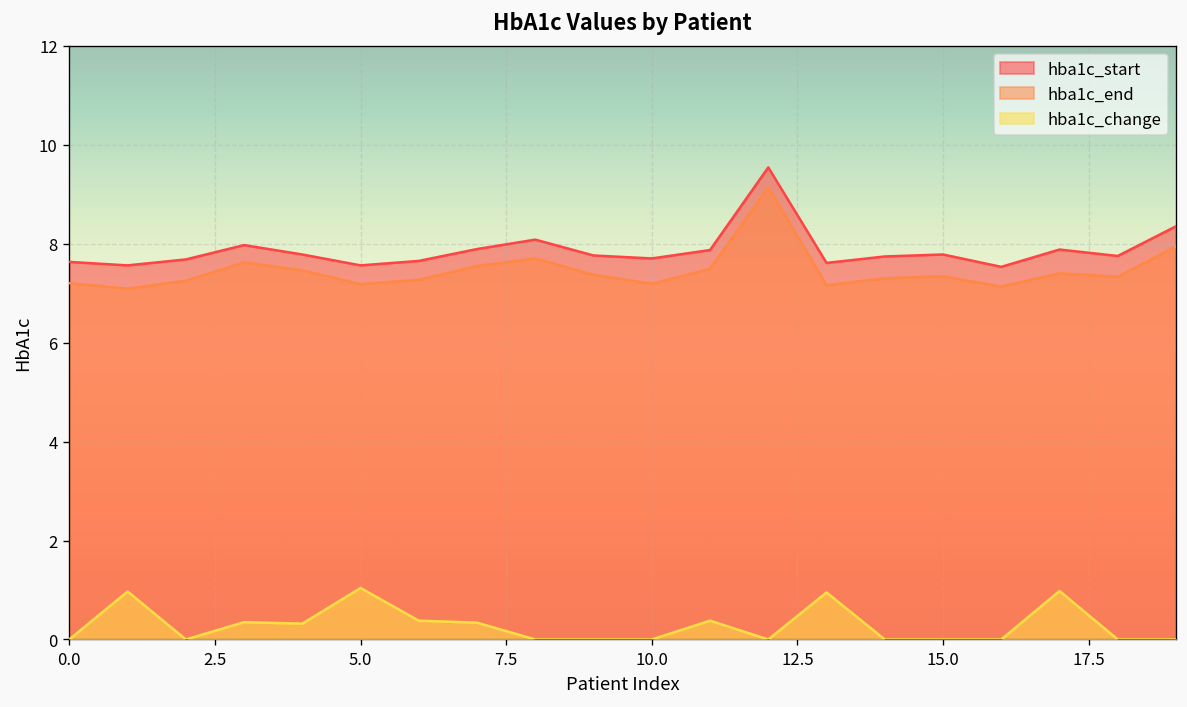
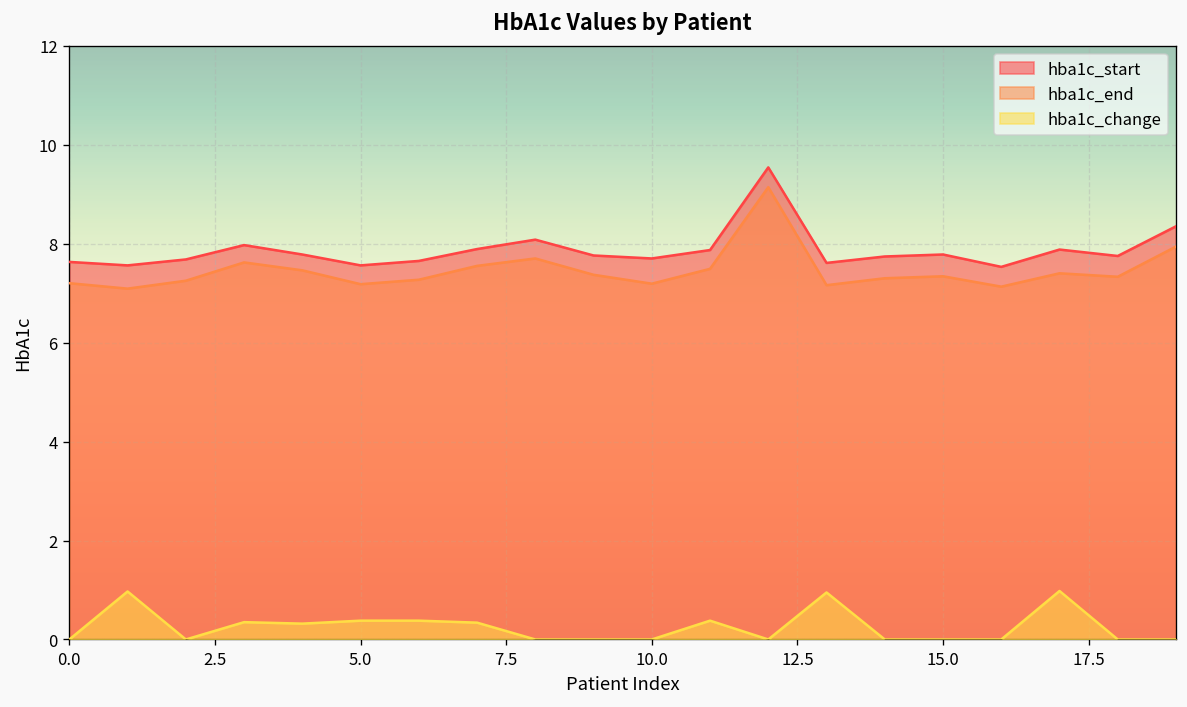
hba1c_change, 5.0: 1.0 -> 0.4
